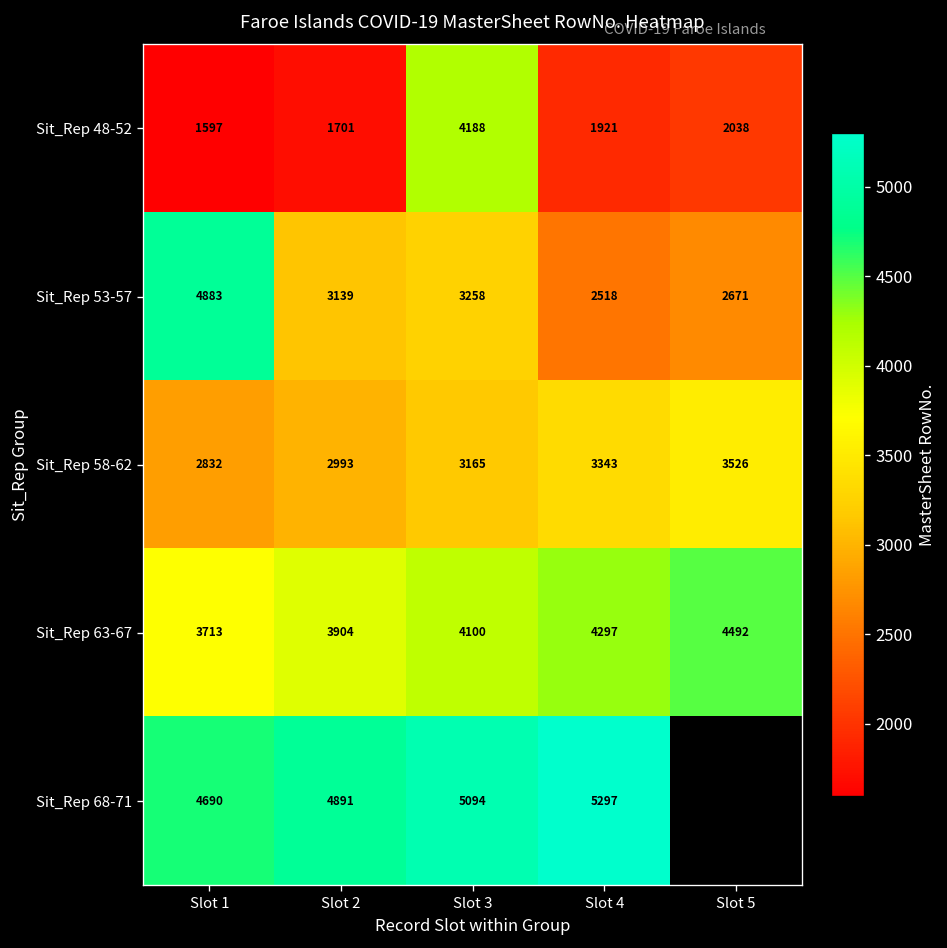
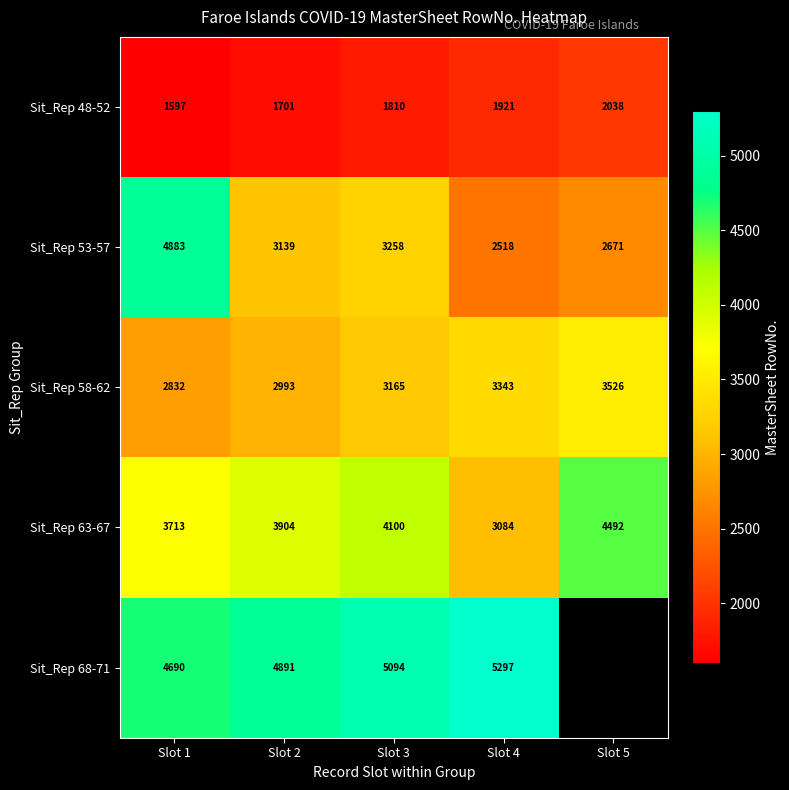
Sit_Rep 48-52, Slot 3: 4188 -> 1810
Sit_Rep 63-67, Slot 4: 4297 -> 3084
